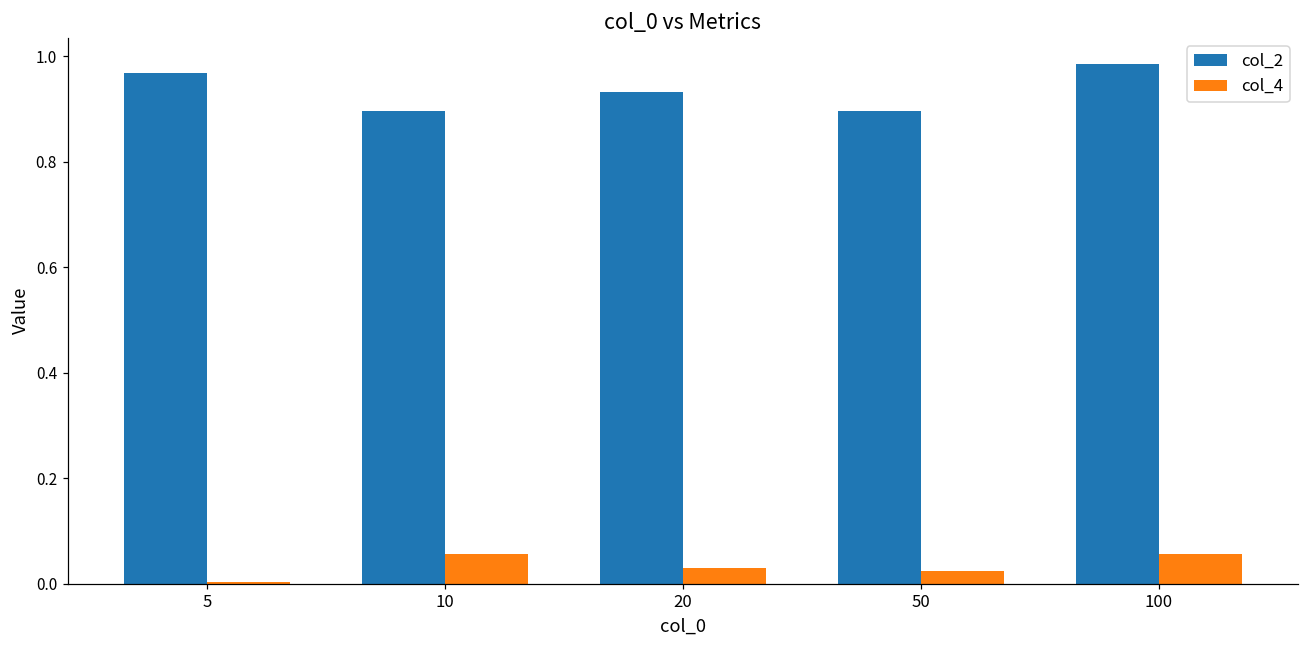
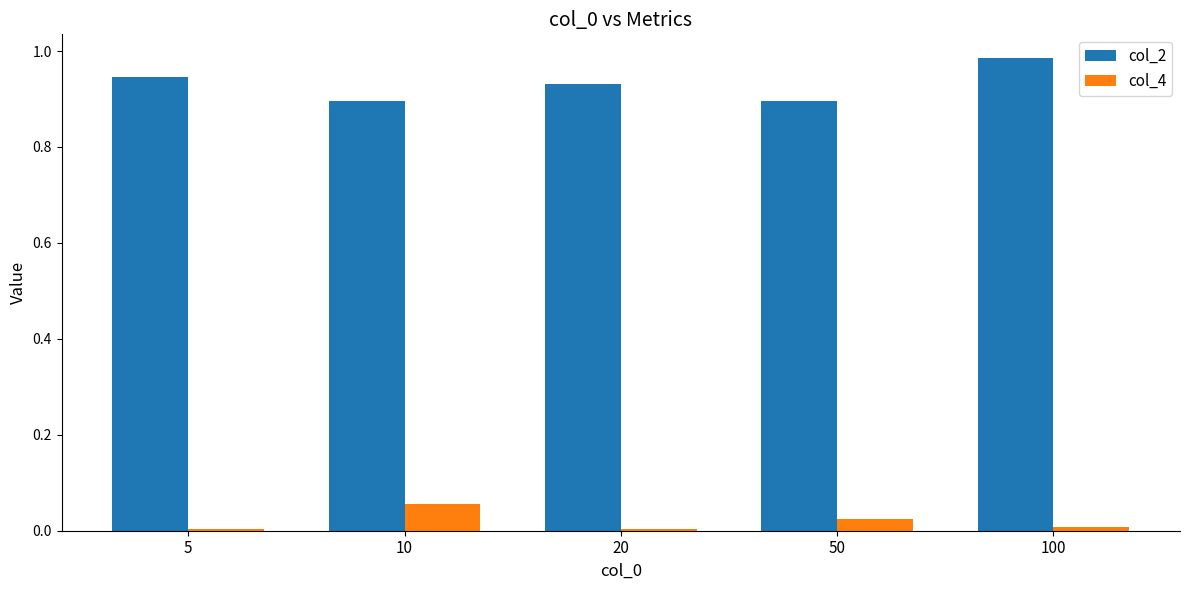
col_2, 5: 0.97 -> 0.95
col_4, 20: 0.03 -> 0.00
col_4, 100: 0.06 -> 0.01
